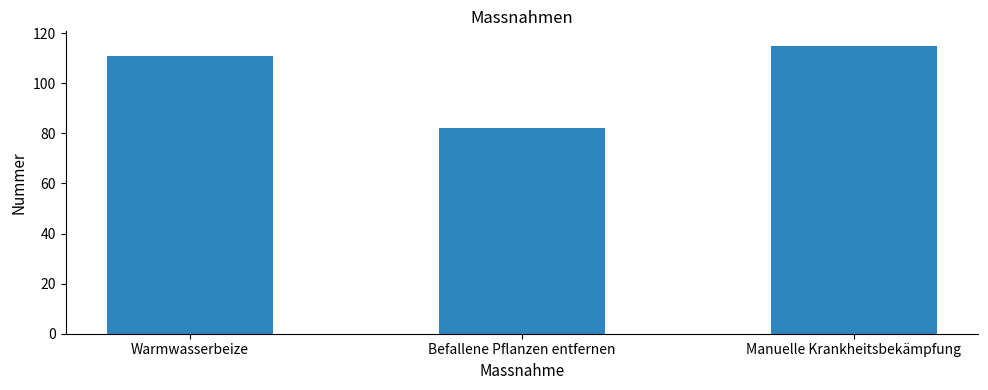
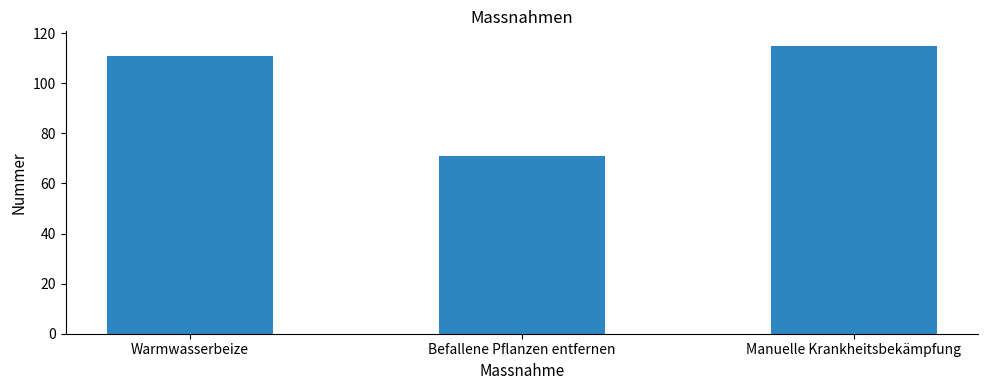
Befallene Pflanzen entfernen: 82 -> 71
